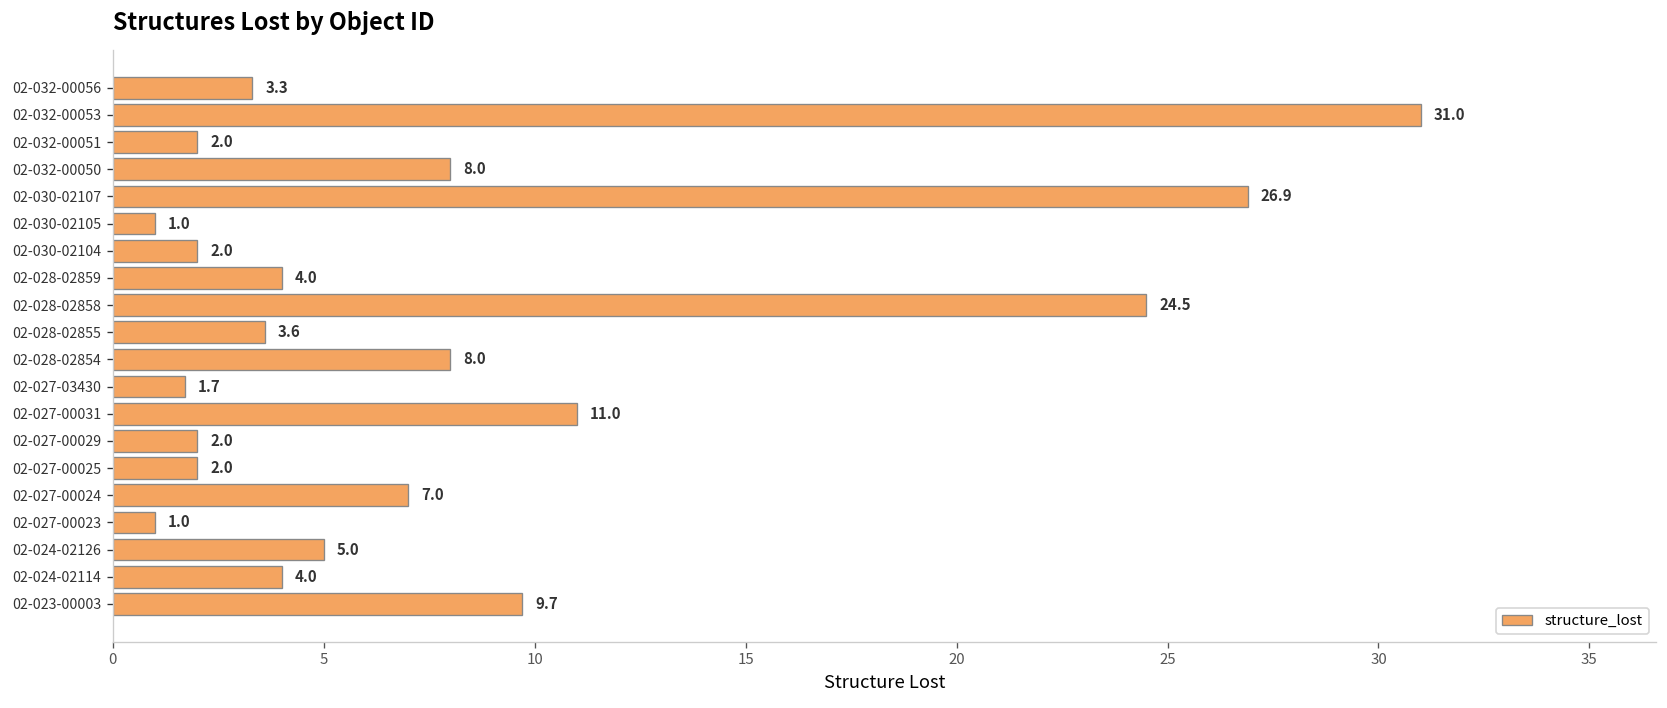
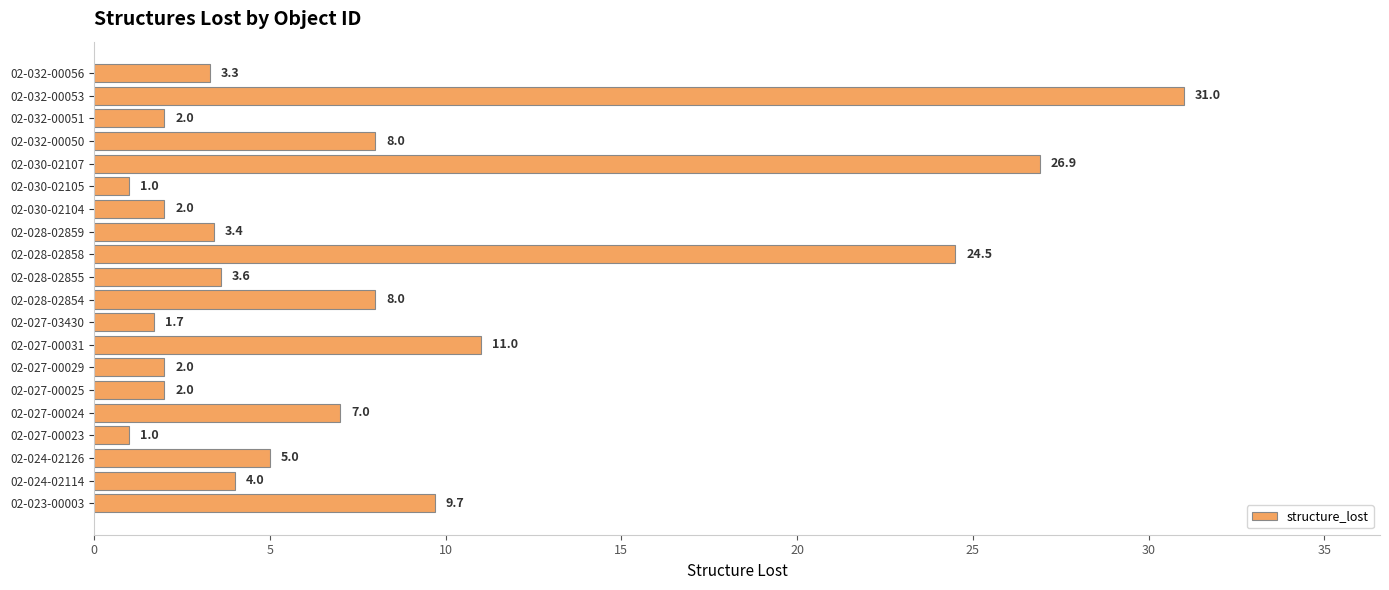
02-028-02859: 4.0 -> 3.4
